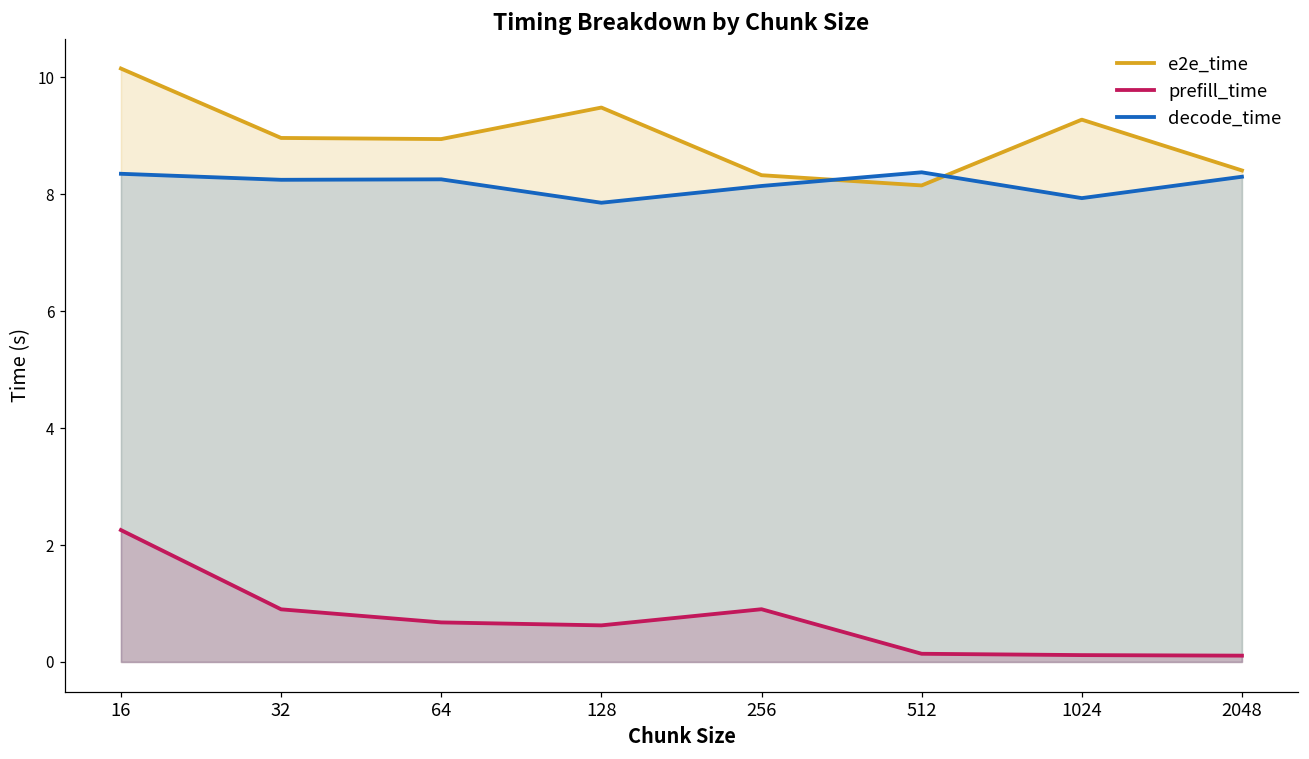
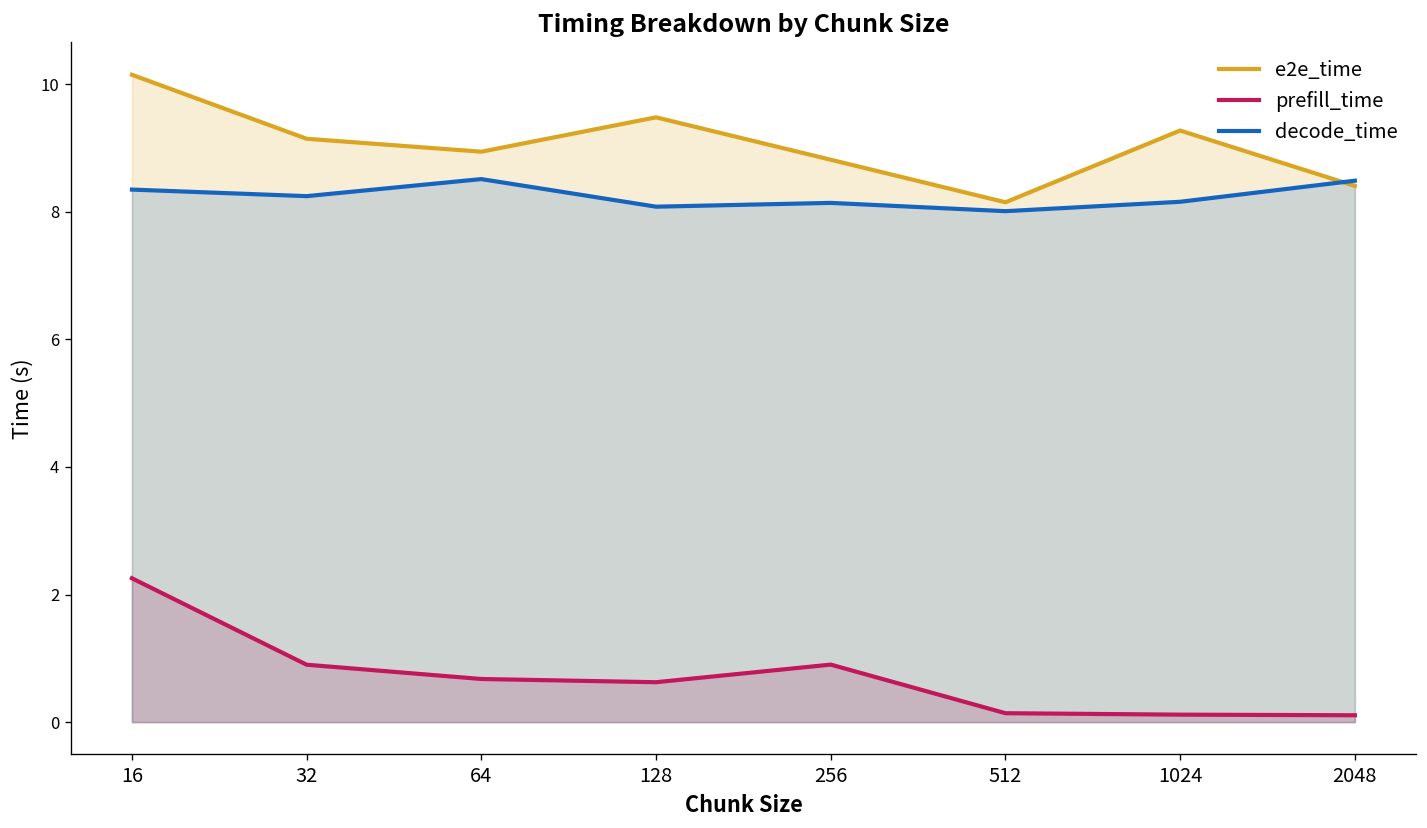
e2e_time, 32: 9.0 -> 9.1
decode_time, 64: 8.3 -> 8.5
decode_time, 128: 7.9 -> 8.1
e2e_time, 256: 8.3 -> 8.8
decode_time, 512: 8.4 -> 8.0
decode_time, 1024: 7.9 -> 8.2
decode_time, 2048: 8.3 -> 8.5
